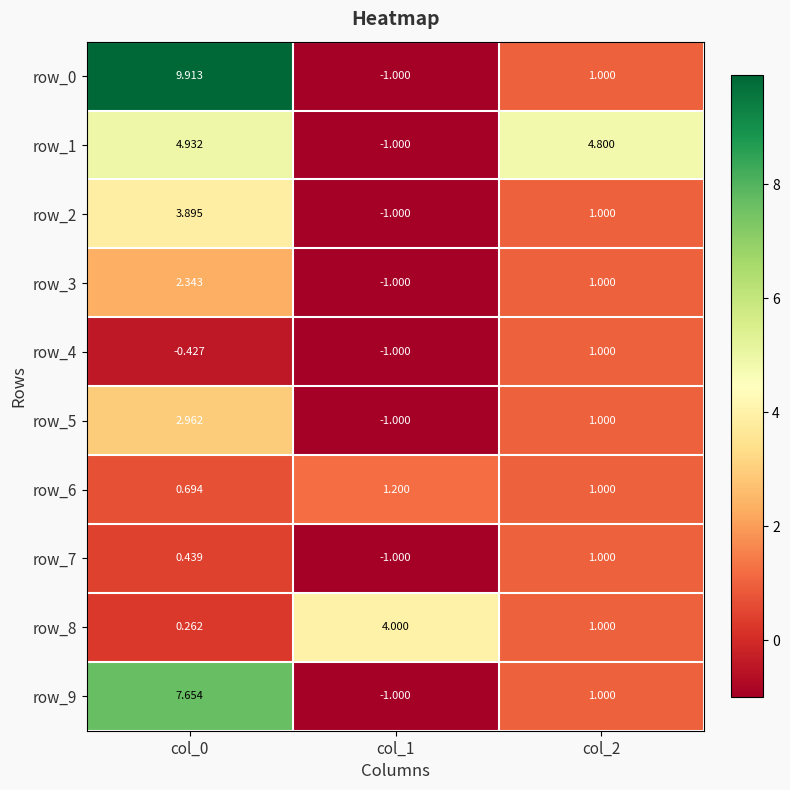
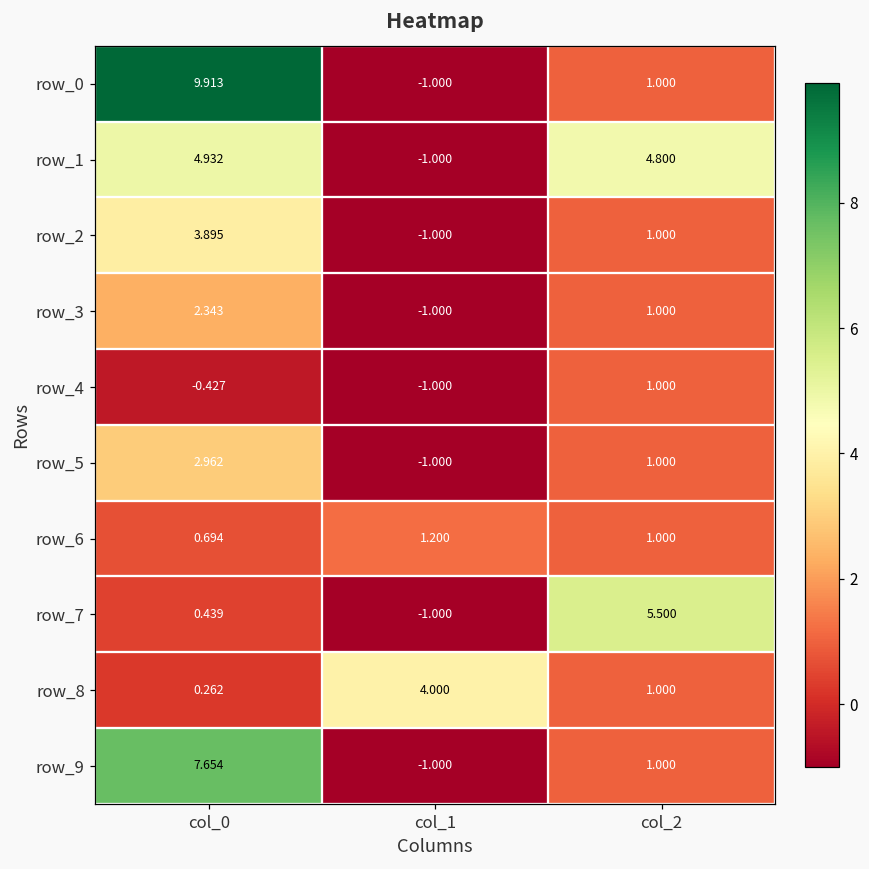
row_7, col_2: 1.000 -> 5.500
